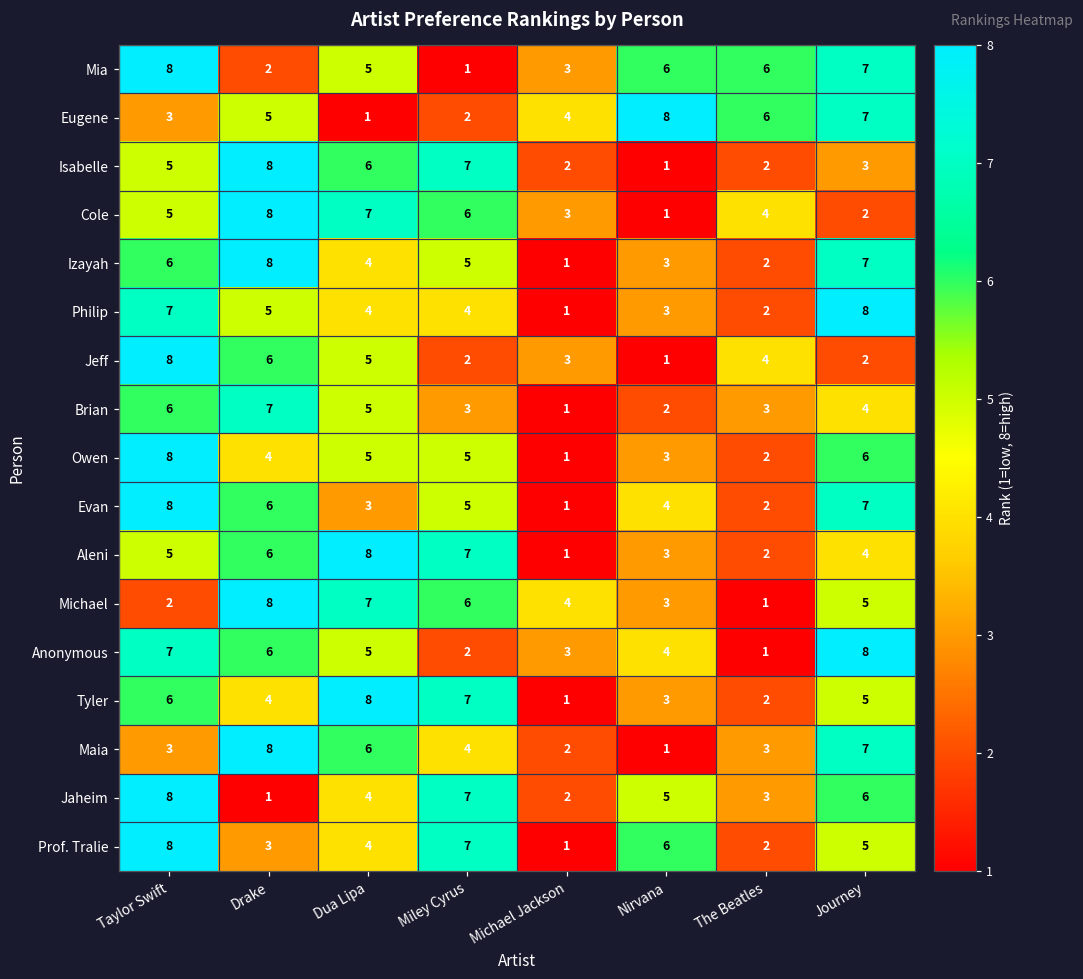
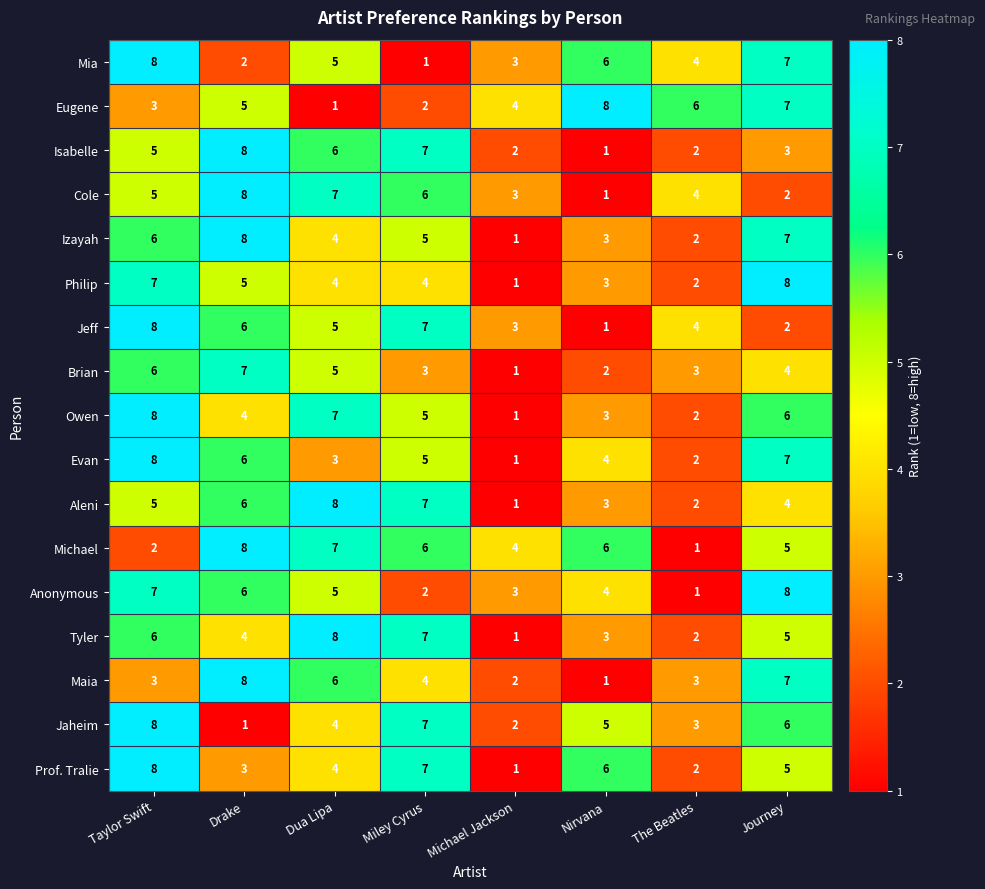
Mia, The Beatles: 6 -> 4
Jeff, Miley Cyrus: 2 -> 7
Owen, Dua Lipa: 5 -> 7
Michael, Nirvana: 3 -> 6
